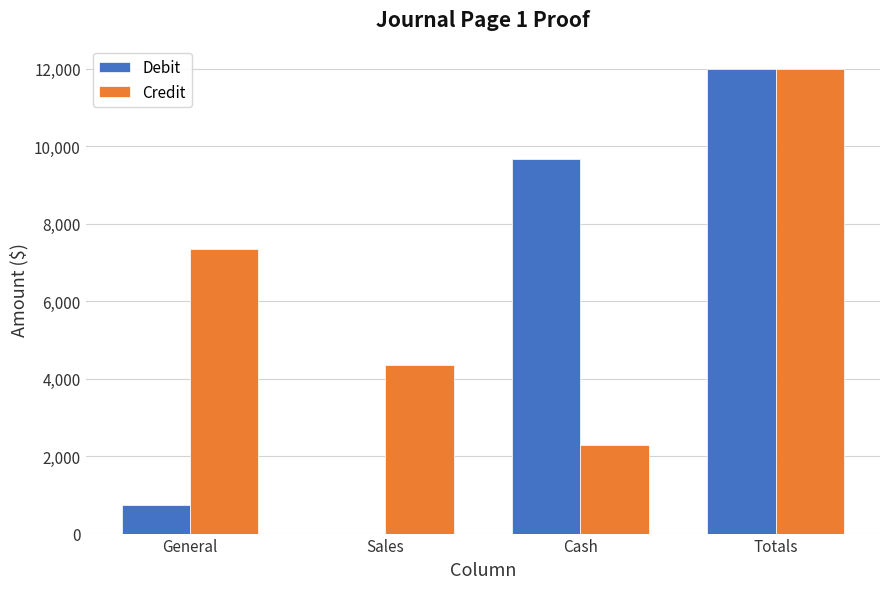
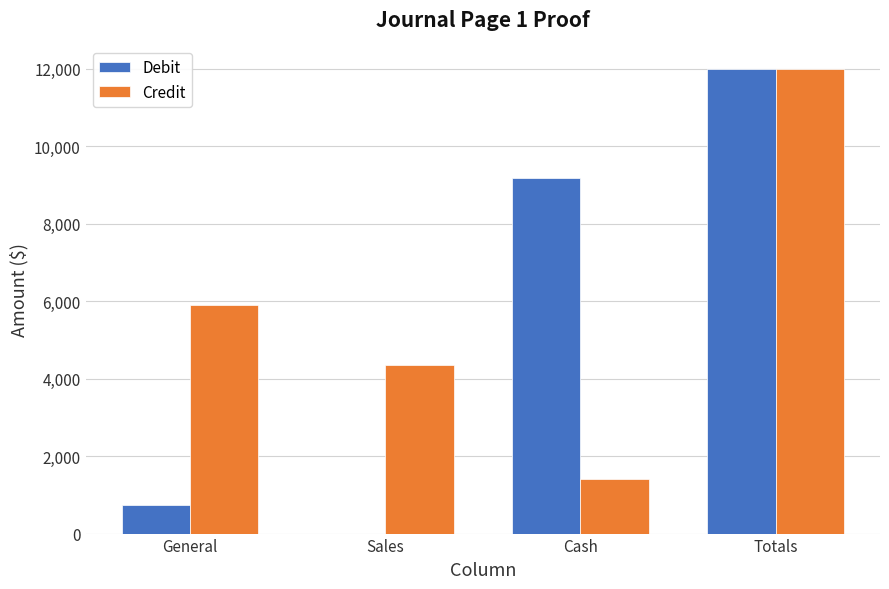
Credit, General: 7,300 -> 5,900
Debit, Cash: 9,700 -> 9,200
Credit, Cash: 2,300 -> 1,400
